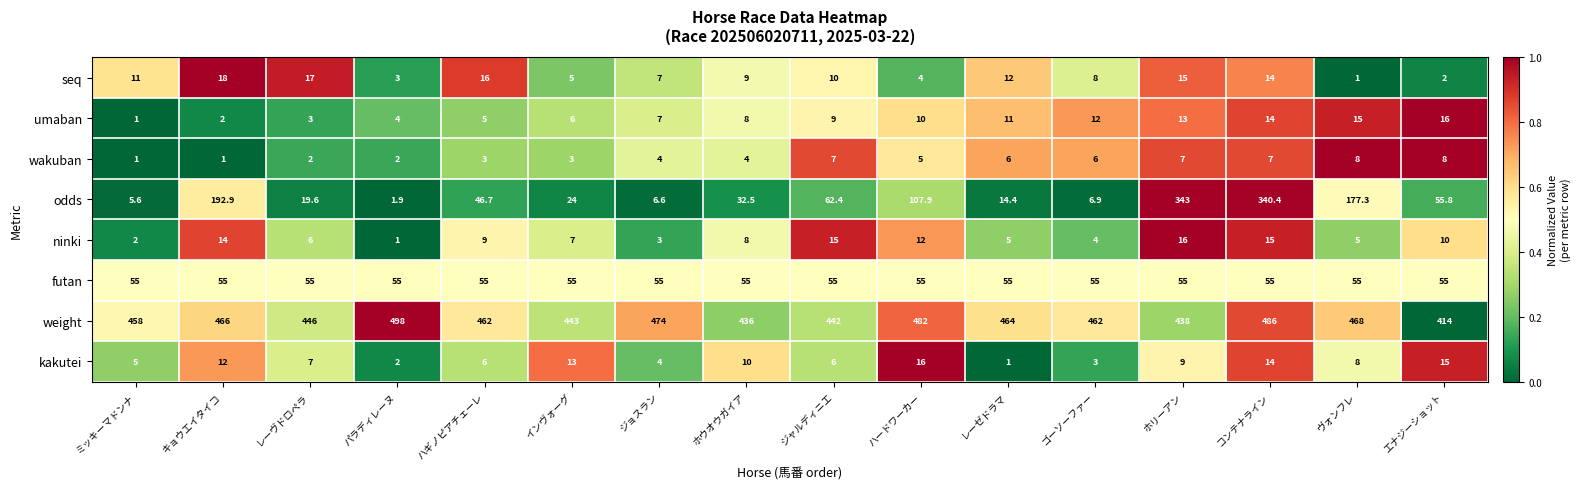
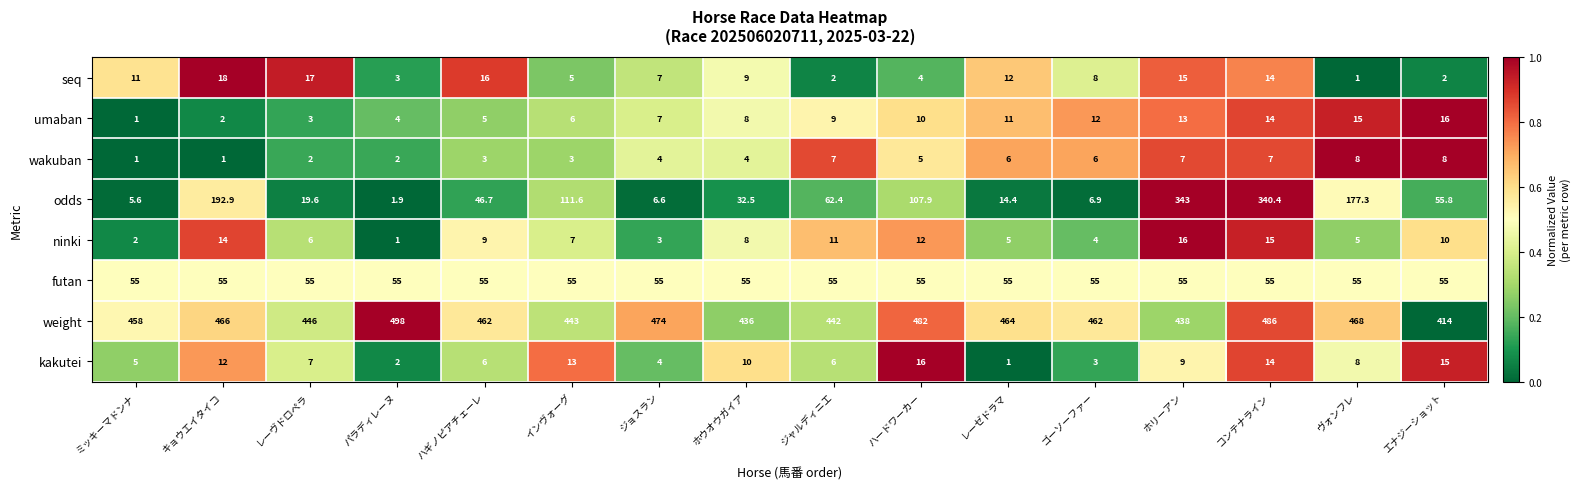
seq, ジャルディニエ: 10 -> 2
odds, インヴォーグ: 24 -> 111.6
ninki, ジャルディニエ: 15 -> 11
